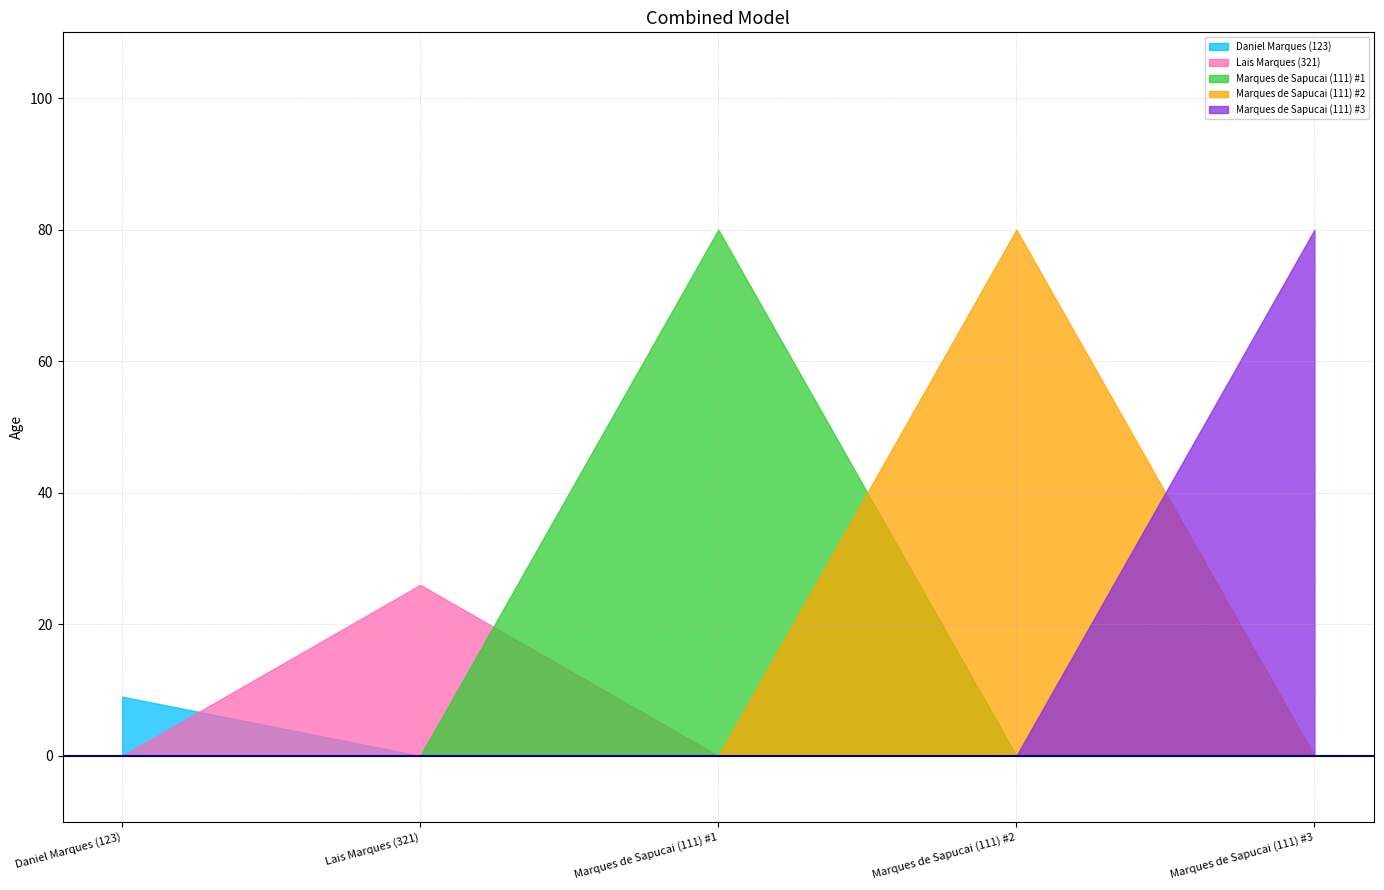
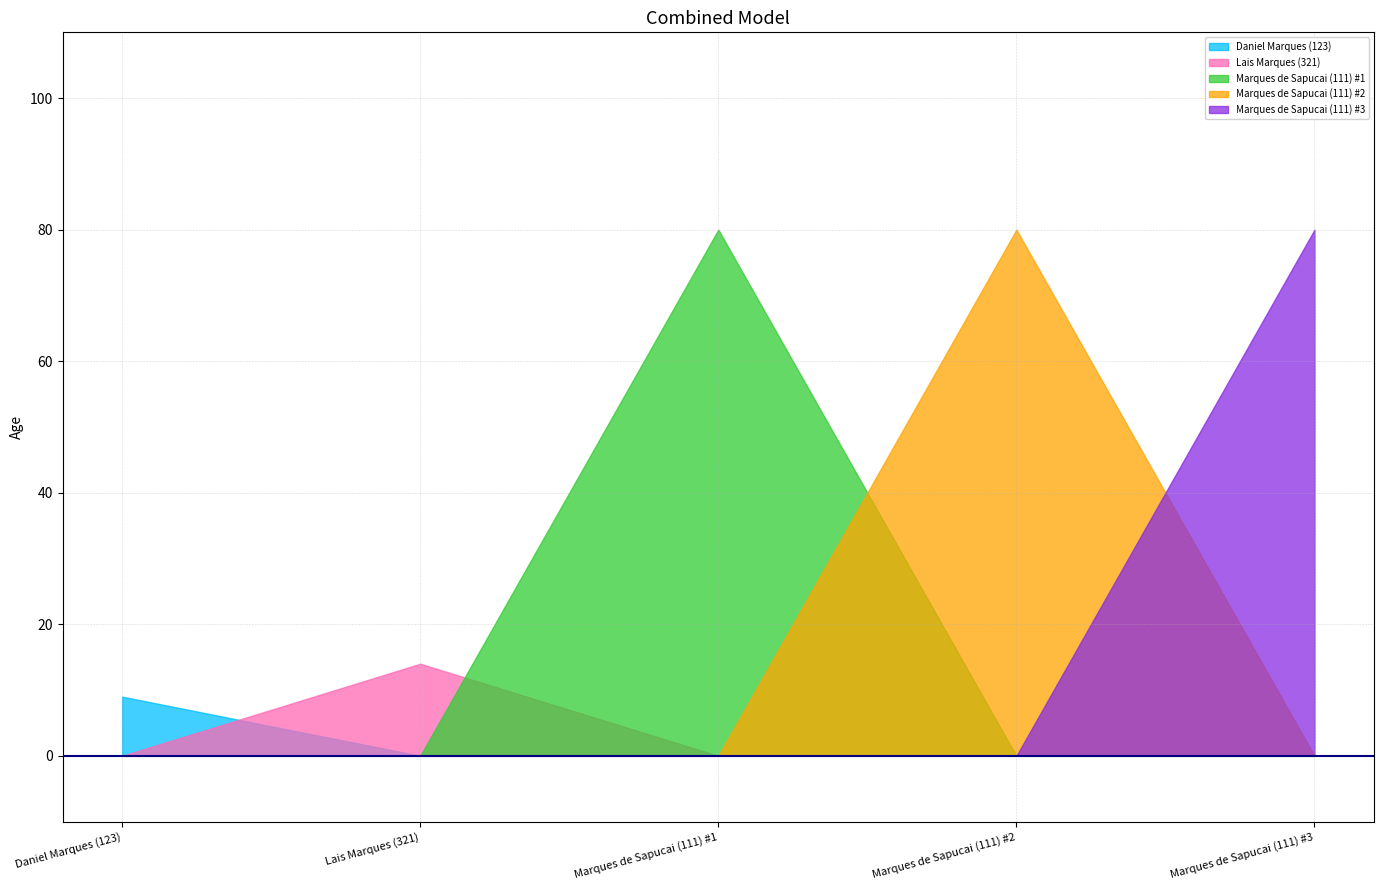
Lais Marques (321), Lais Marques (321): 26 -> 14
